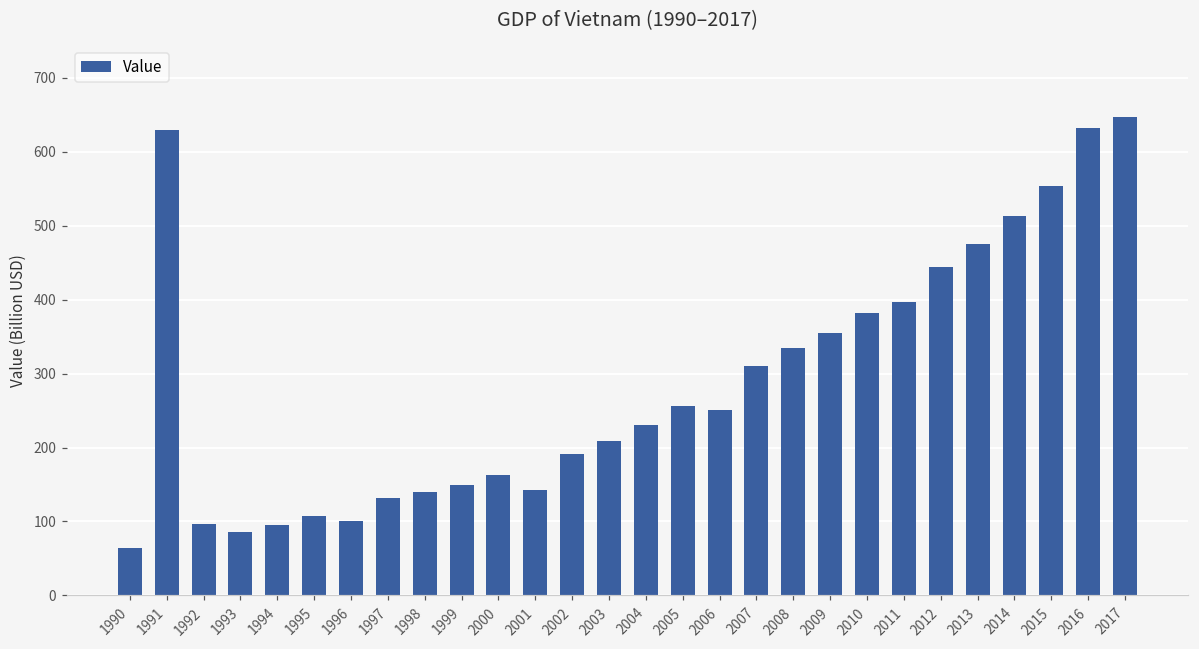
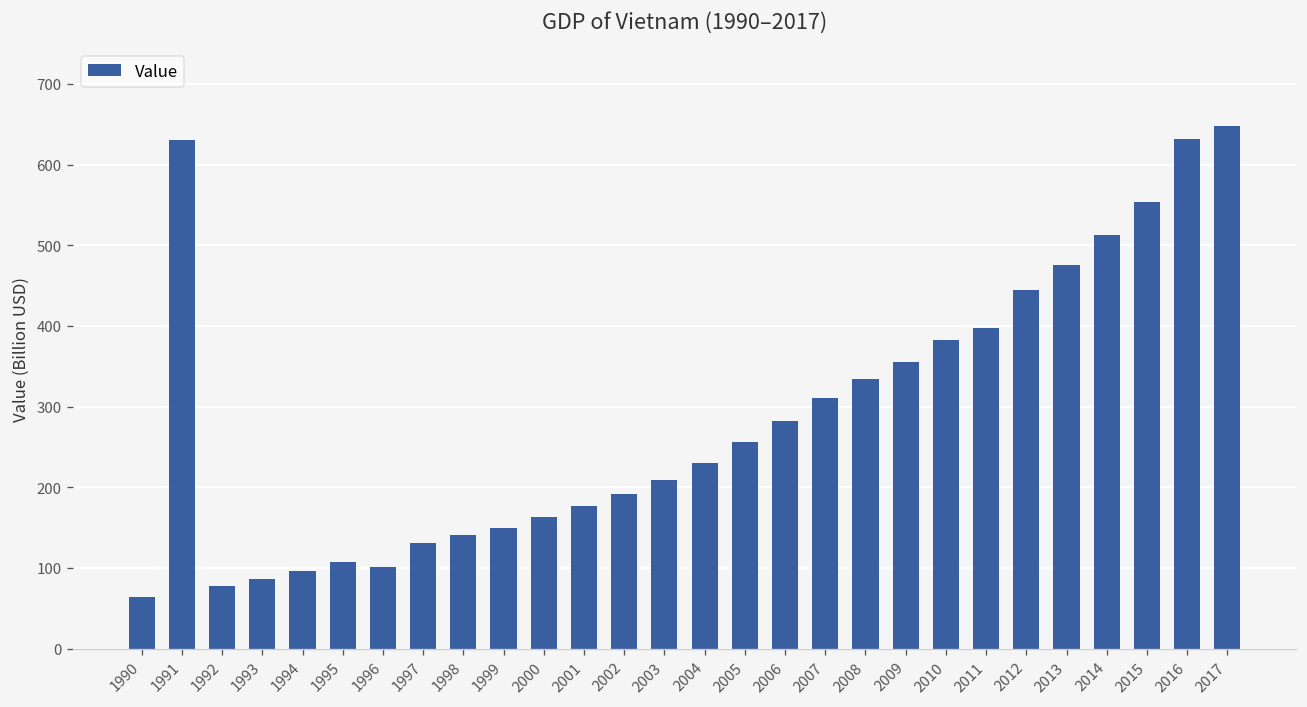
1992: 100 -> 80
2001: 140 -> 180
2006: 250 -> 280
